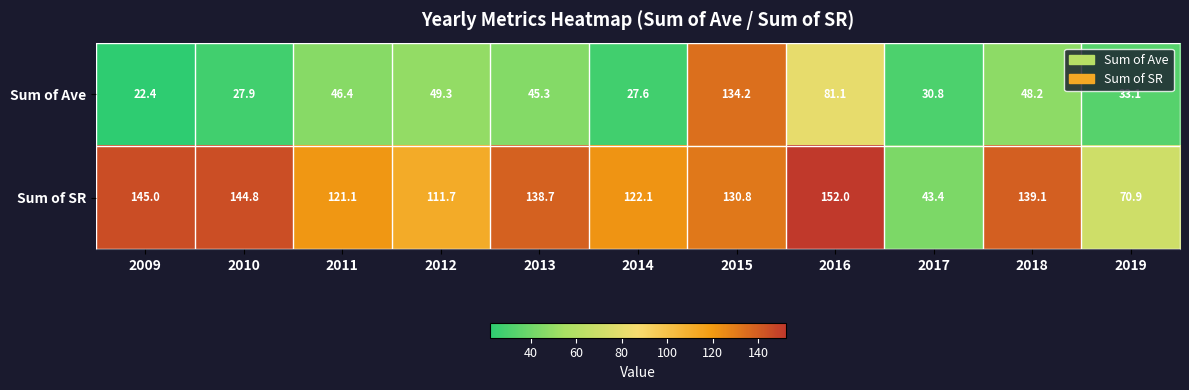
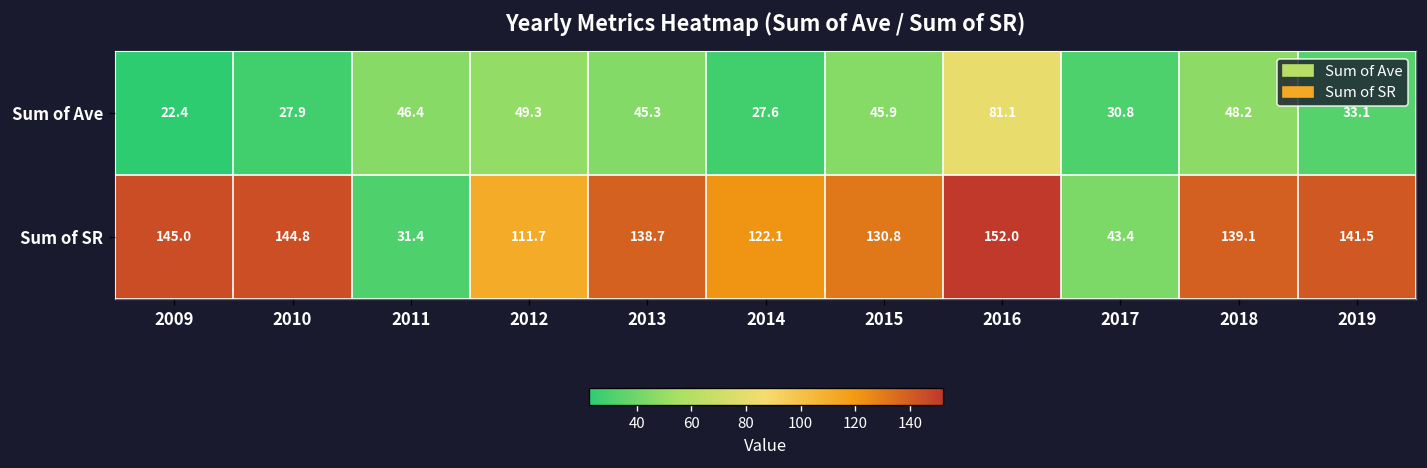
Sum of Ave, 2015: 134.2 -> 45.9
Sum of SR, 2011: 121.1 -> 31.4
Sum of SR, 2019: 70.9 -> 141.5
